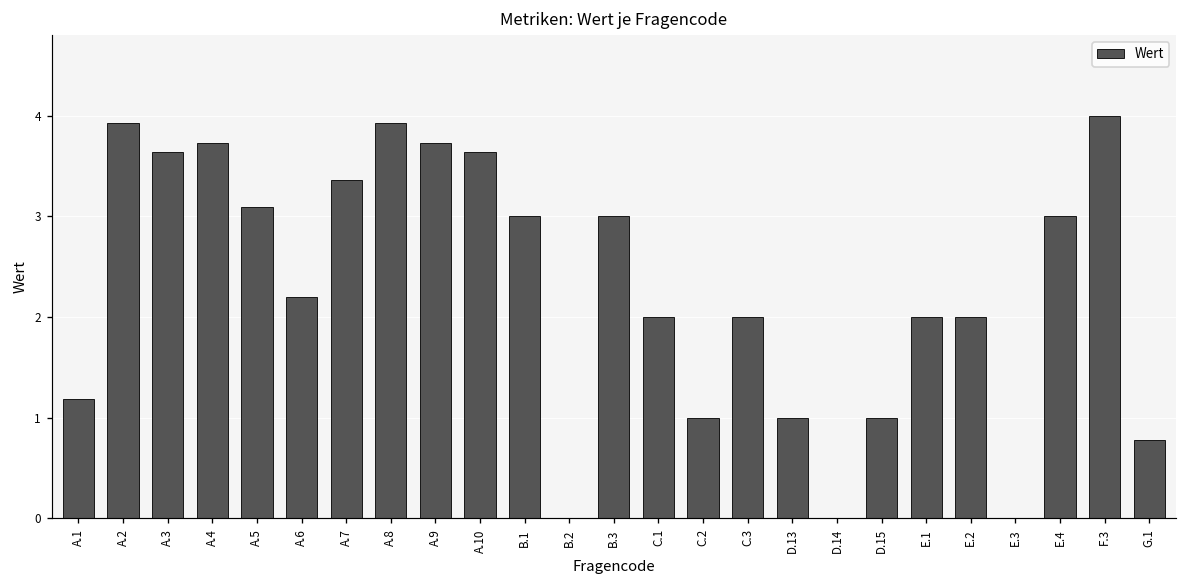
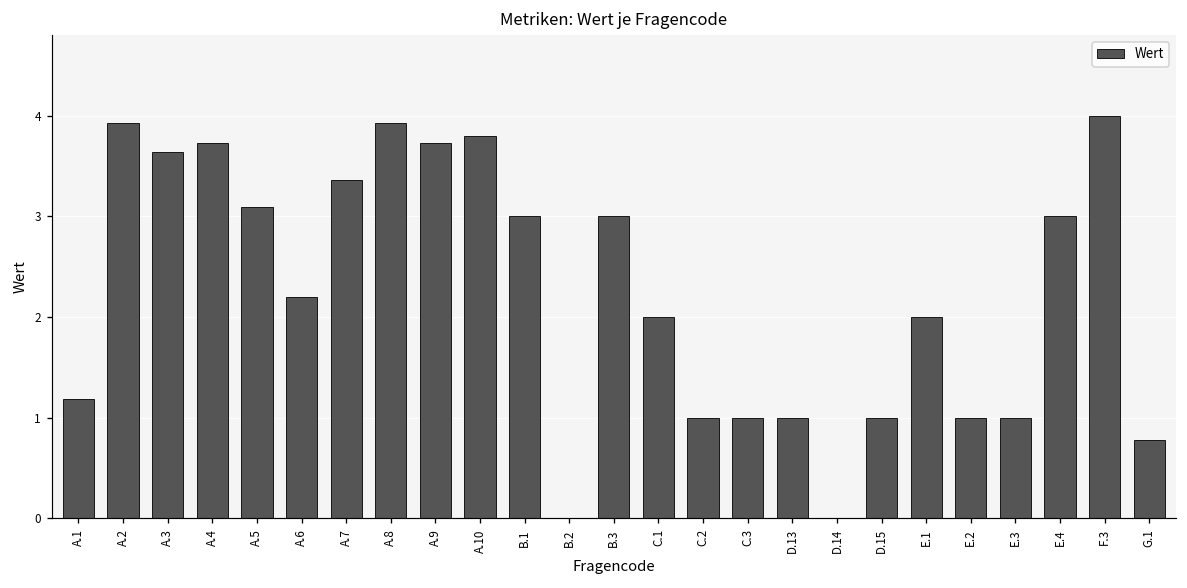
A.10: 3.6 -> 3.8
C.3: 2 -> 1
E.2: 2 -> 1
E.3: 0 -> 1
